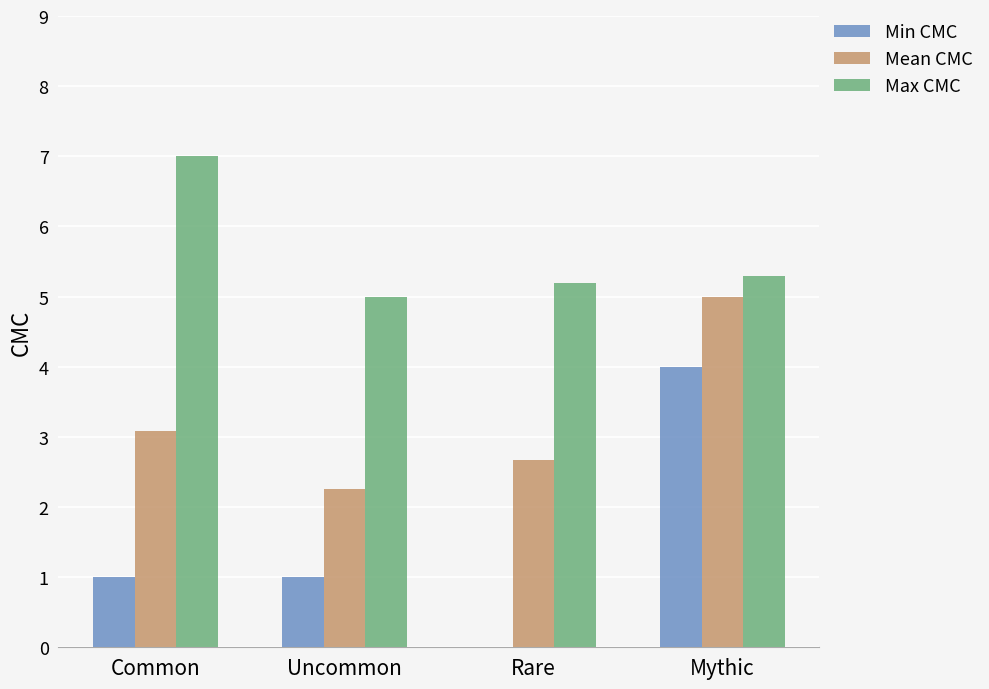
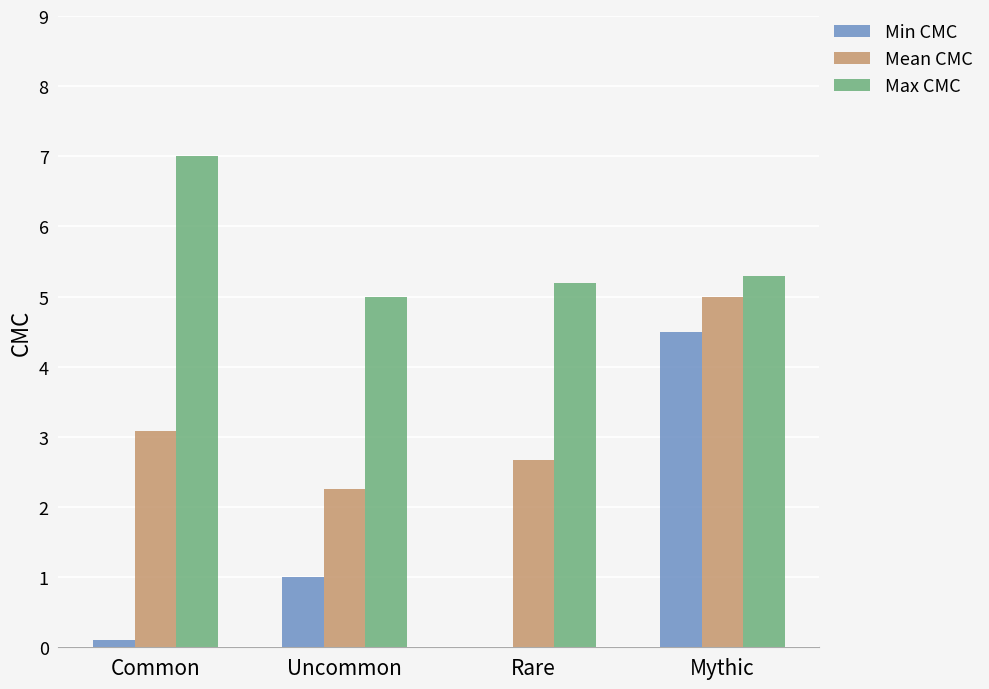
Min CMC, Common: 1.0 -> 0.1
Min CMC, Mythic: 4.0 -> 4.5
